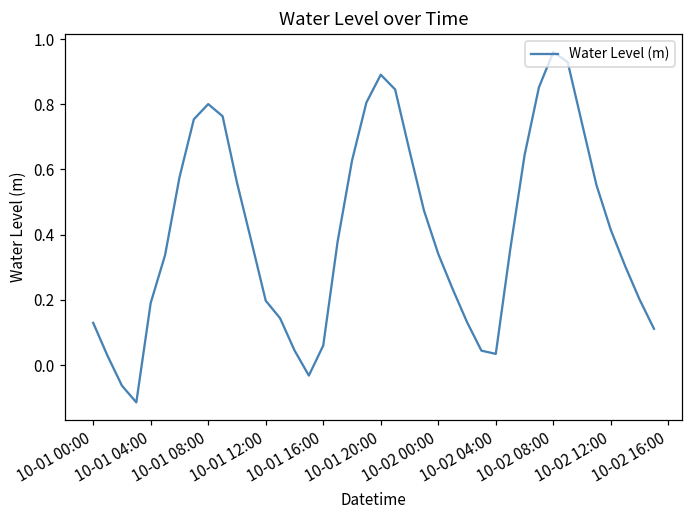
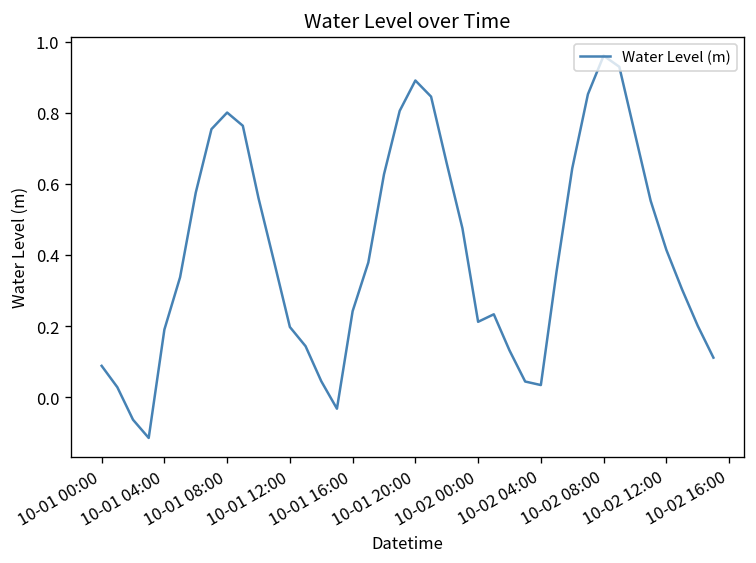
10-01 00:00: 0.13 -> 0.09
10-01 16:00: 0.06 -> 0.24
10-02 00:00: 0.34 -> 0.21
